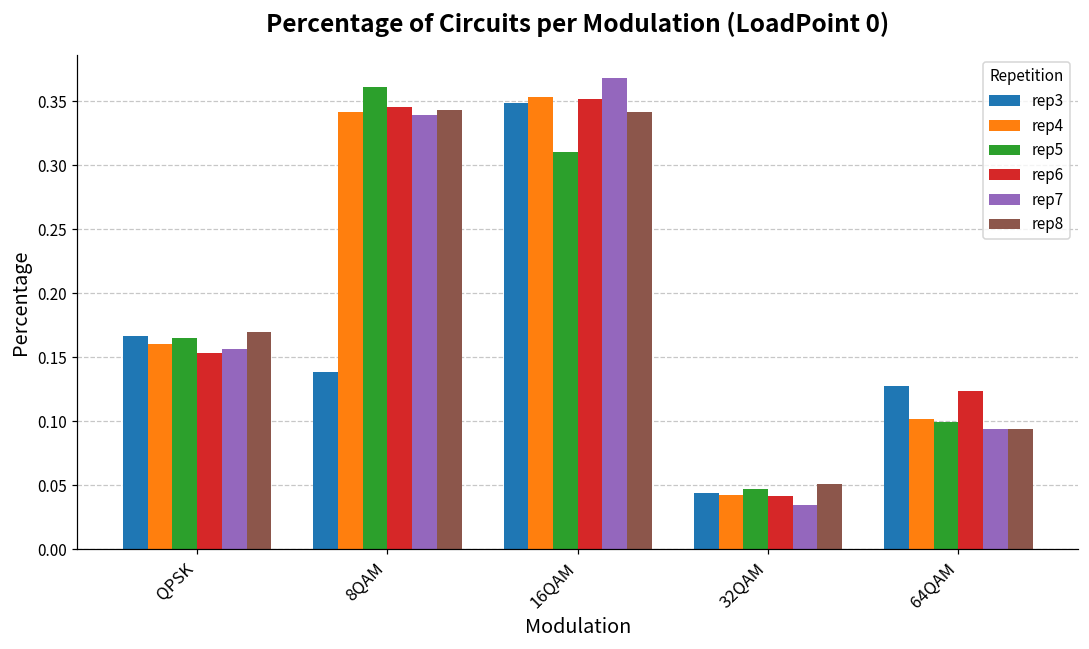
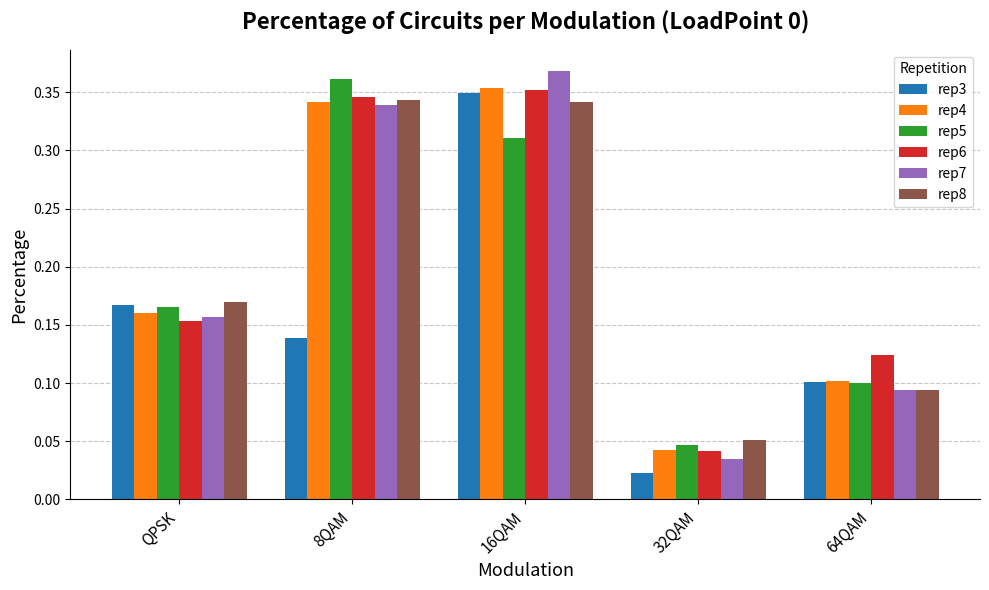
rep3, 32QAM: 0.044 -> 0.023
rep3, 64QAM: 0.128 -> 0.101
